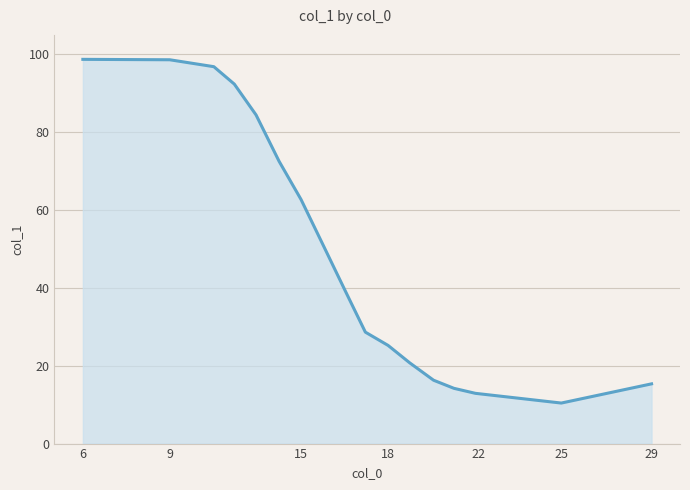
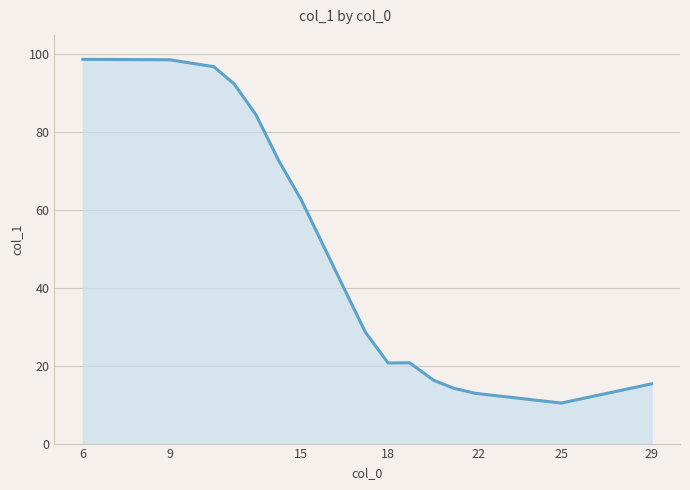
18: 25 -> 21
